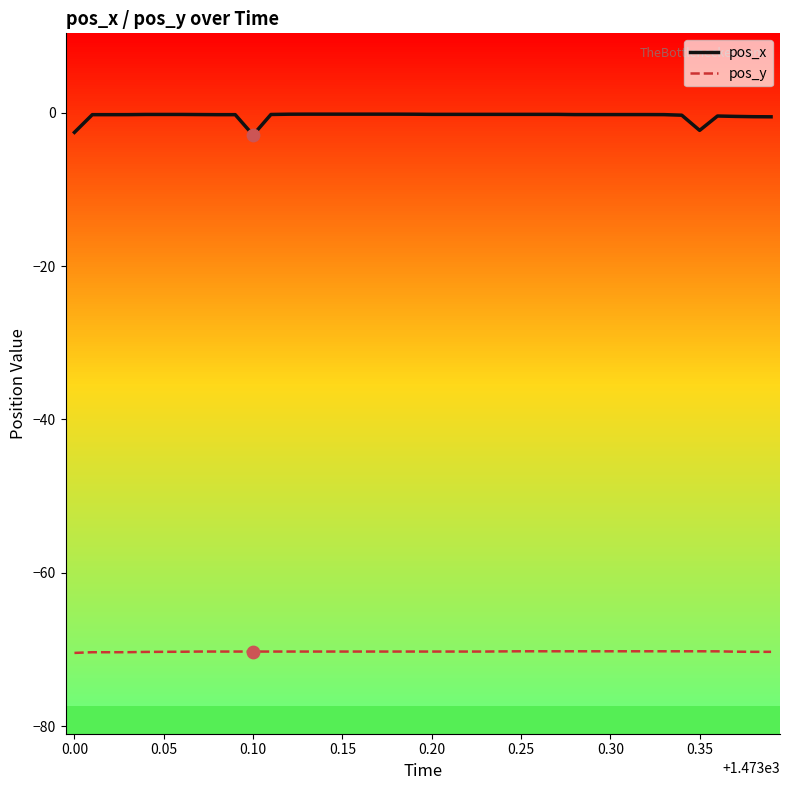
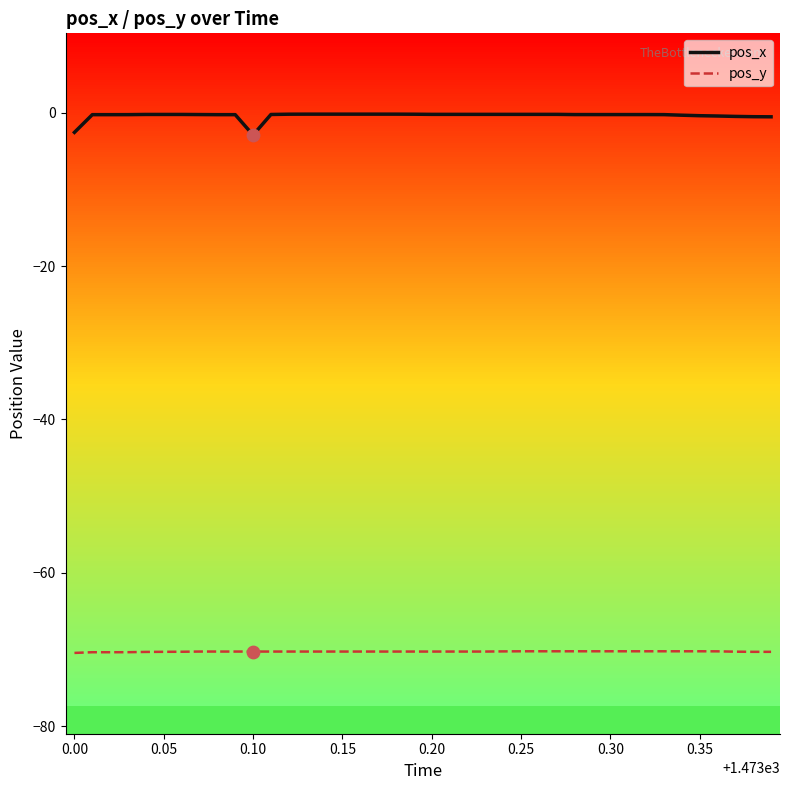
pos_x, 0.35: -2 -> 0
